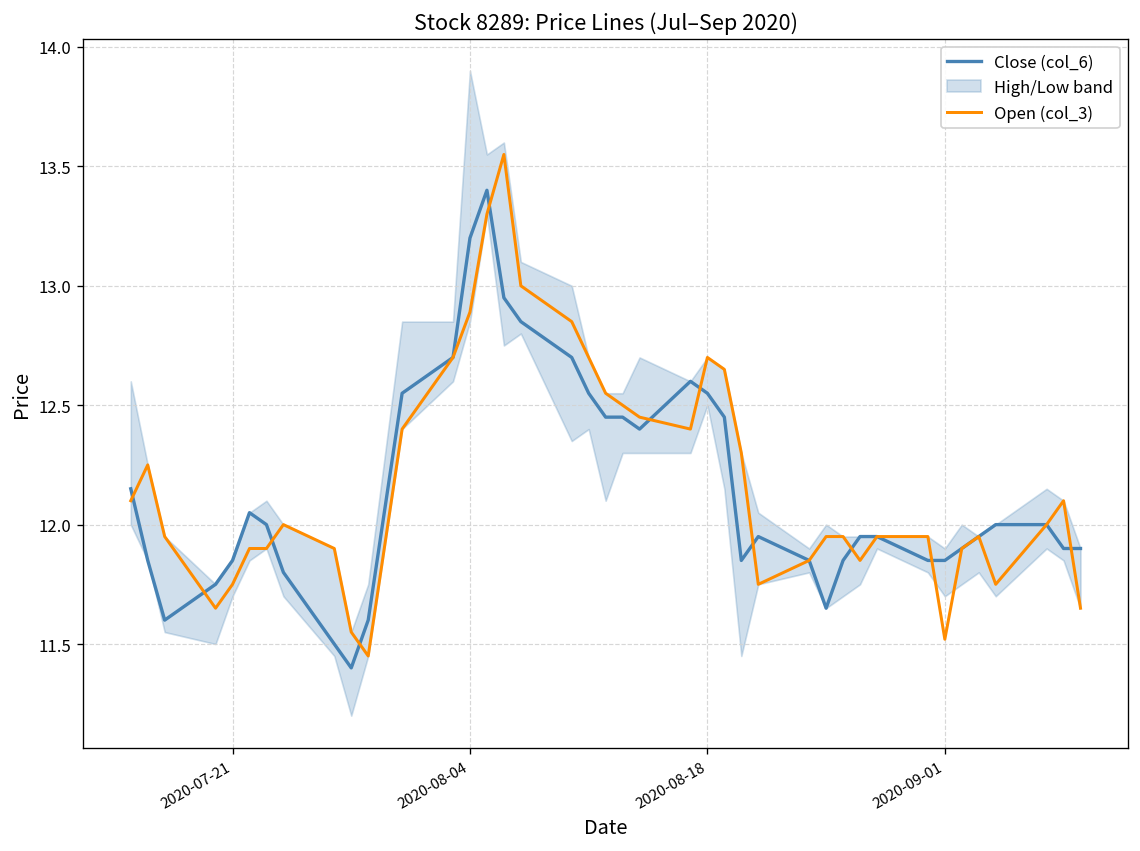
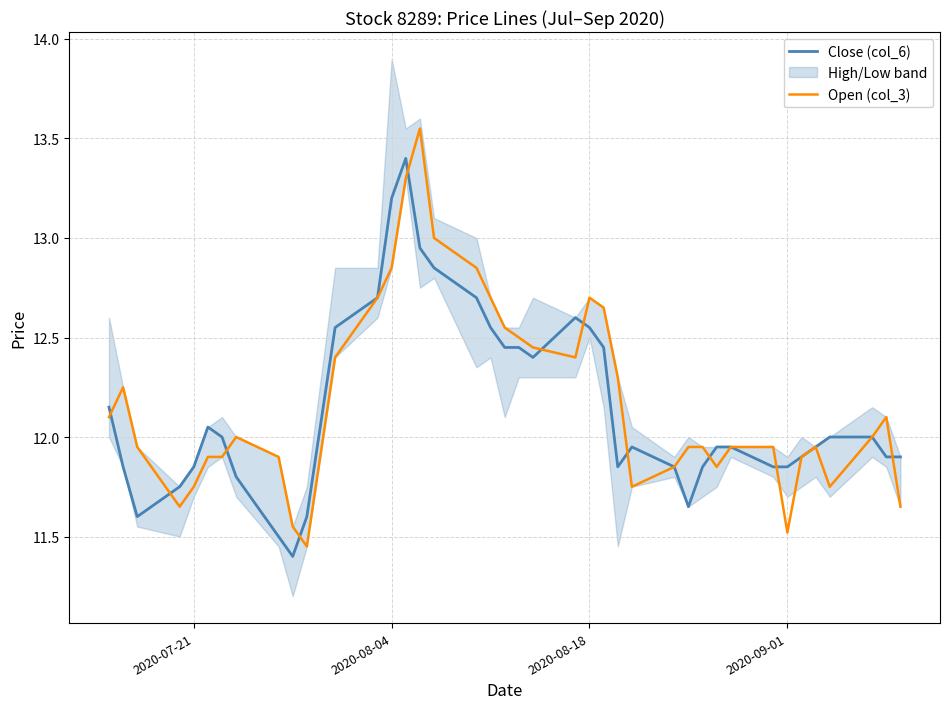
Open (col_3), 2020-08-04: 12.89 -> 12.85
